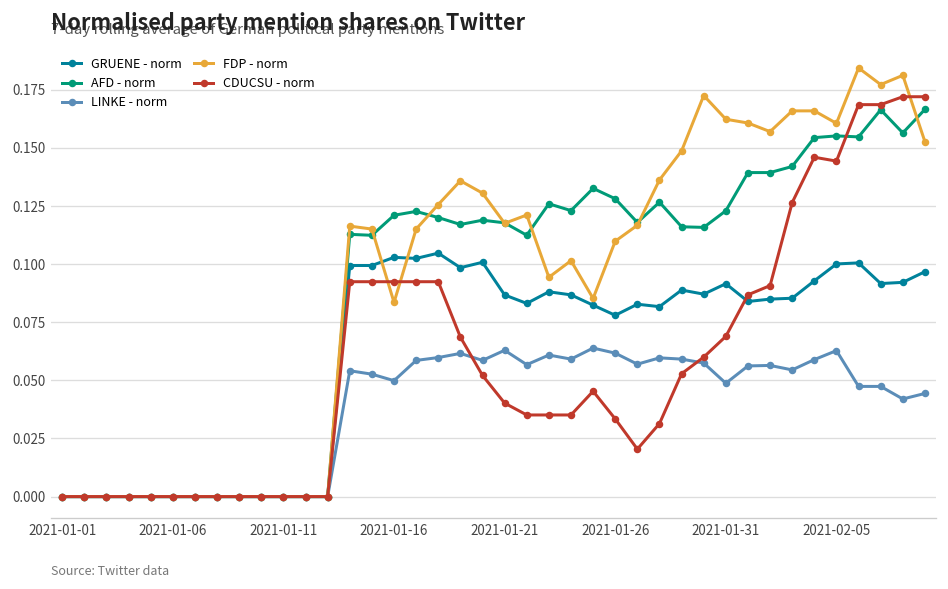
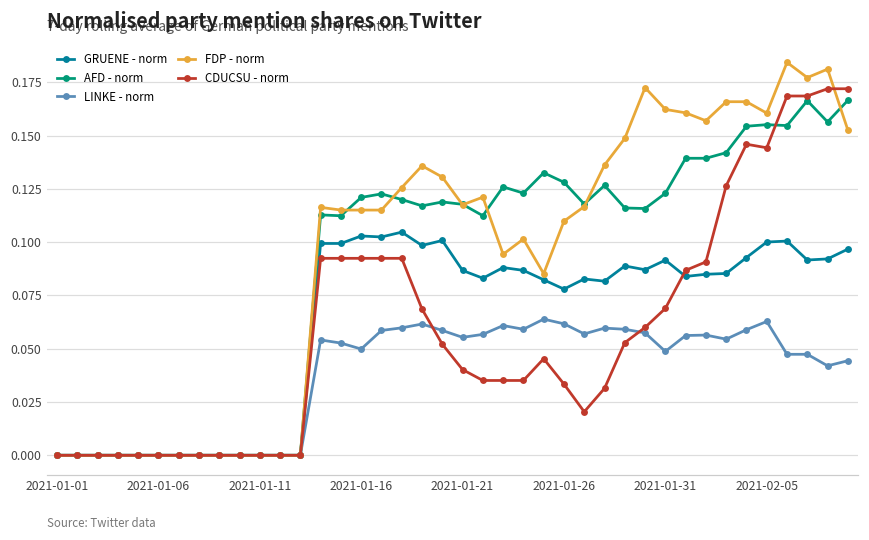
FDP - norm, 2021-01-16: 0.083 -> 0.115
LINKE - norm, 2021-01-21: 0.063 -> 0.055
